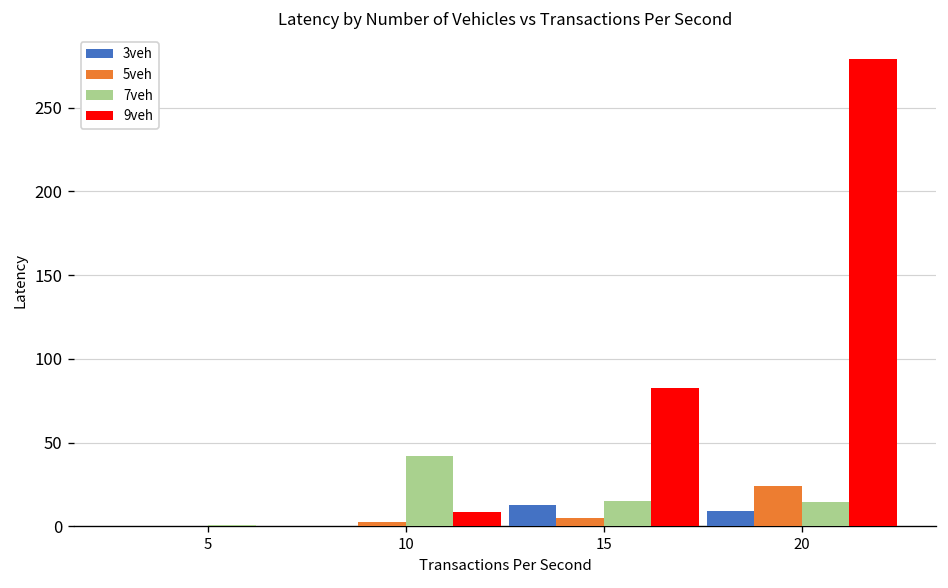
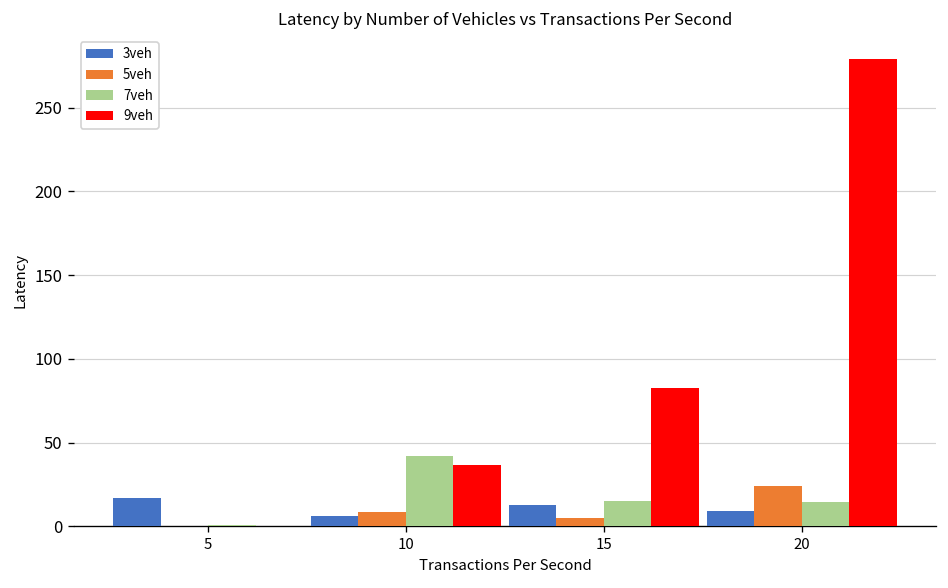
3veh, 5: 0 -> 17
3veh, 10: 0 -> 6
5veh, 10: 3 -> 9
9veh, 10: 8 -> 37
